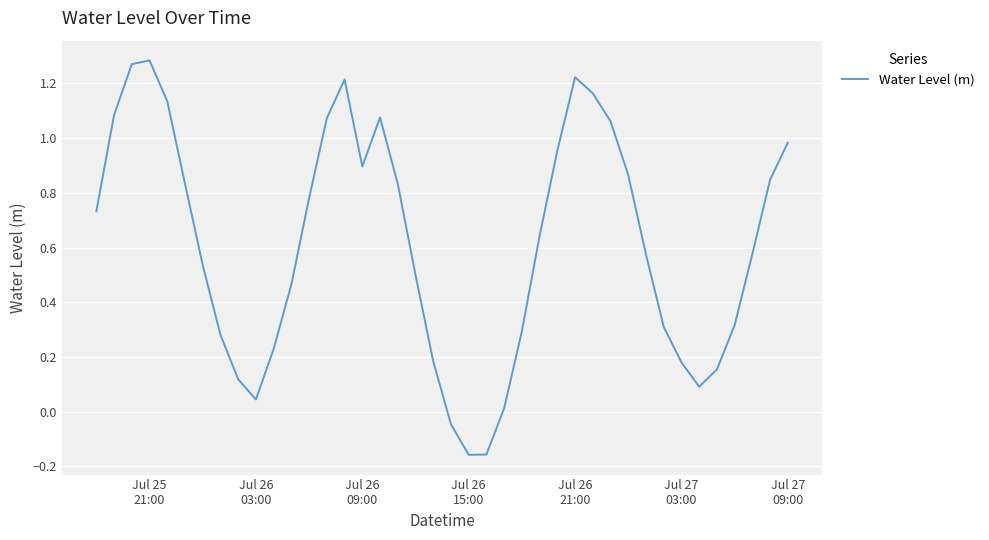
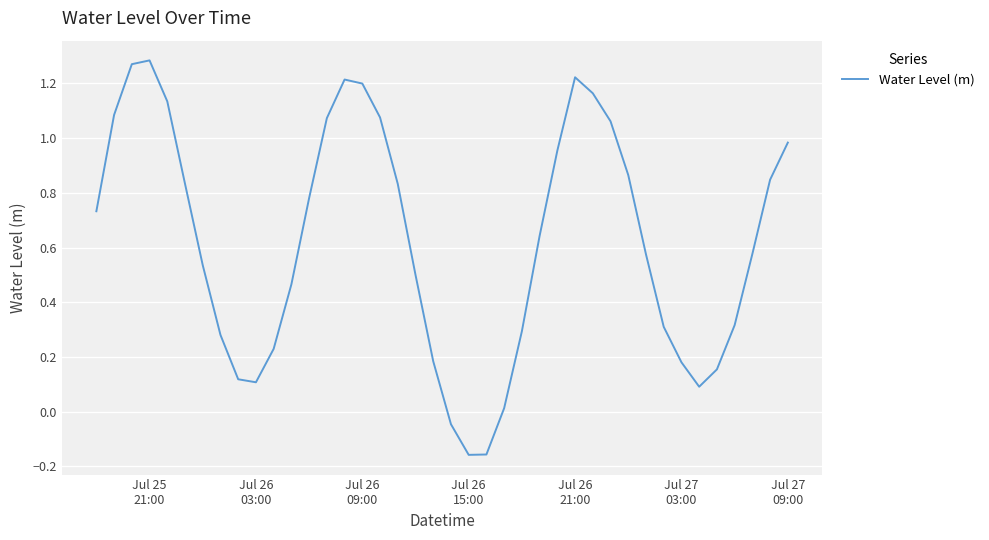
Jul 26 03:00: 0.04 -> 0.11
Jul 26 09:00: 0.90 -> 1.20
